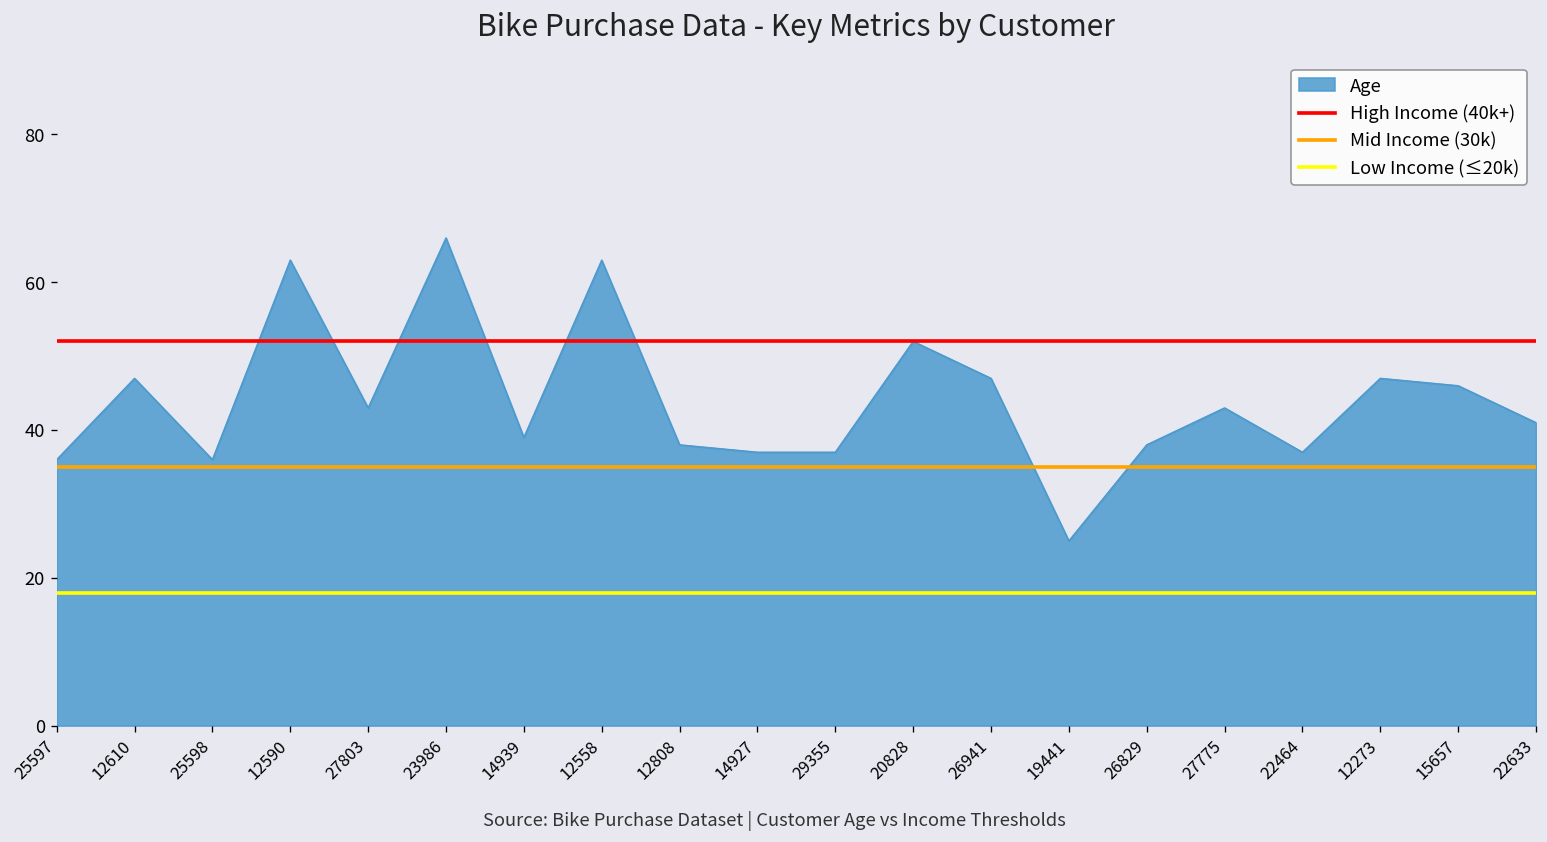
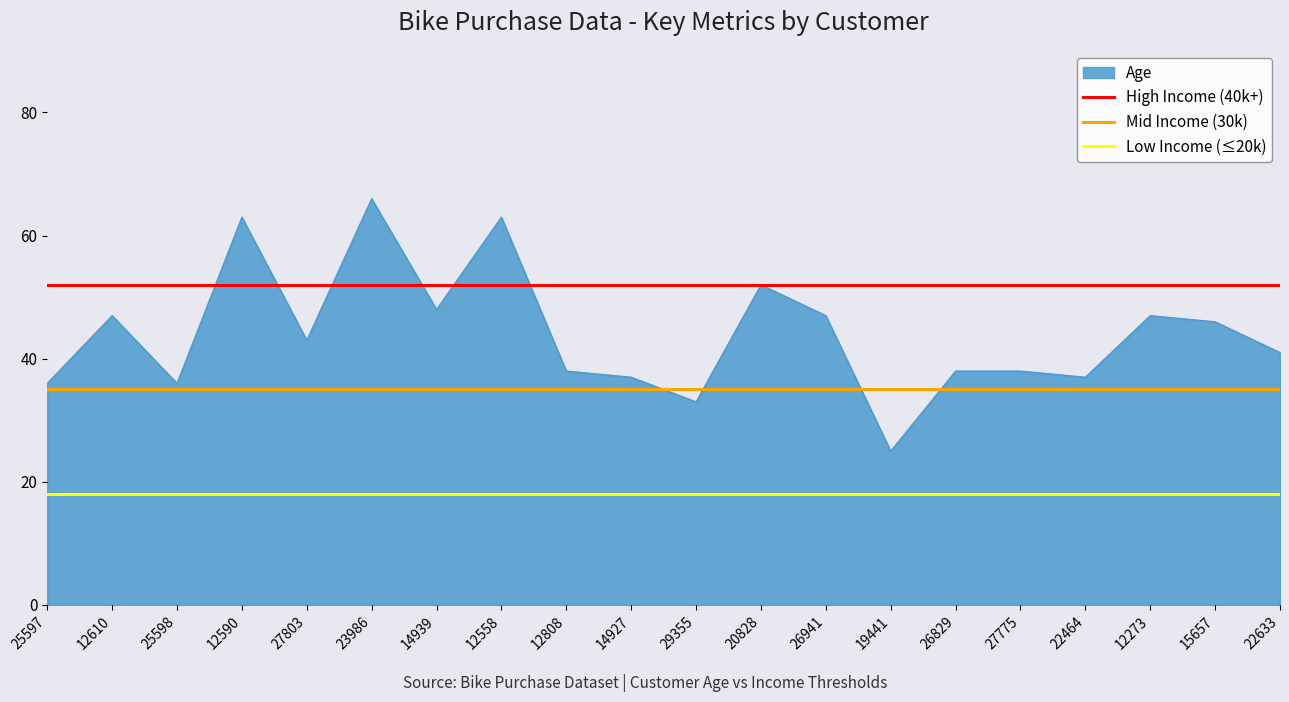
14939: 39 -> 48
29355: 37 -> 33
27775: 43 -> 38
